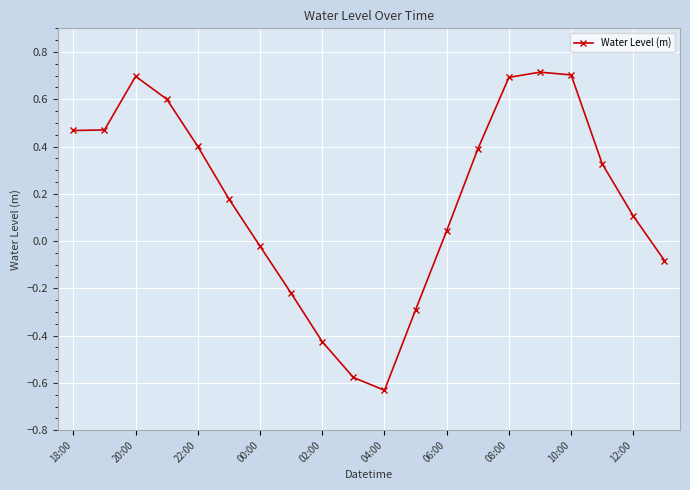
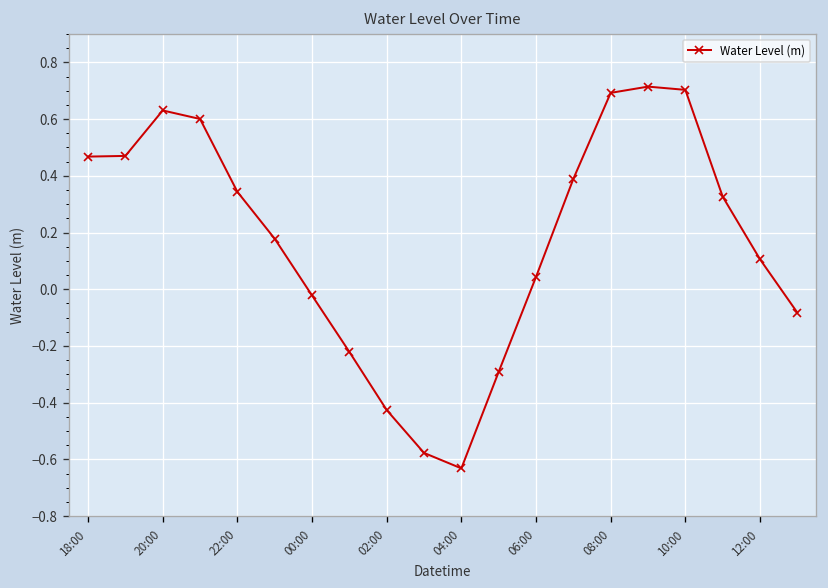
20:00: 0.70 -> 0.63
22:00: 0.40 -> 0.34
